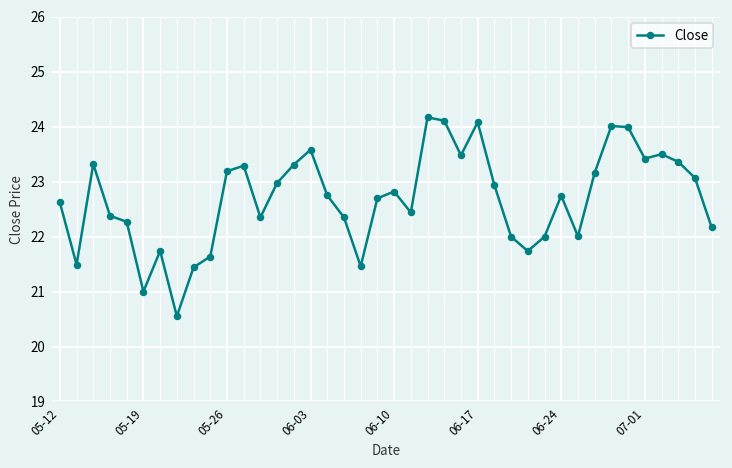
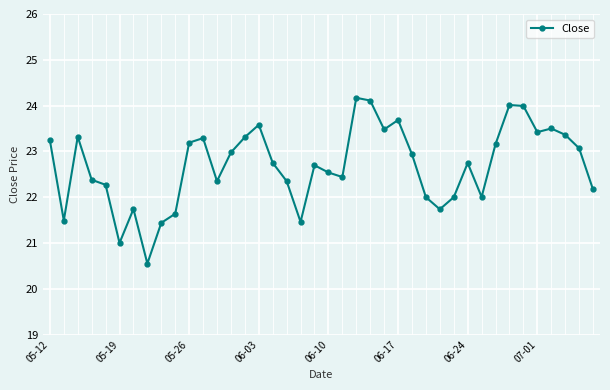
05-12: 22.6 -> 23.2
06-10: 22.8 -> 22.5
06-17: 24.1 -> 23.7
